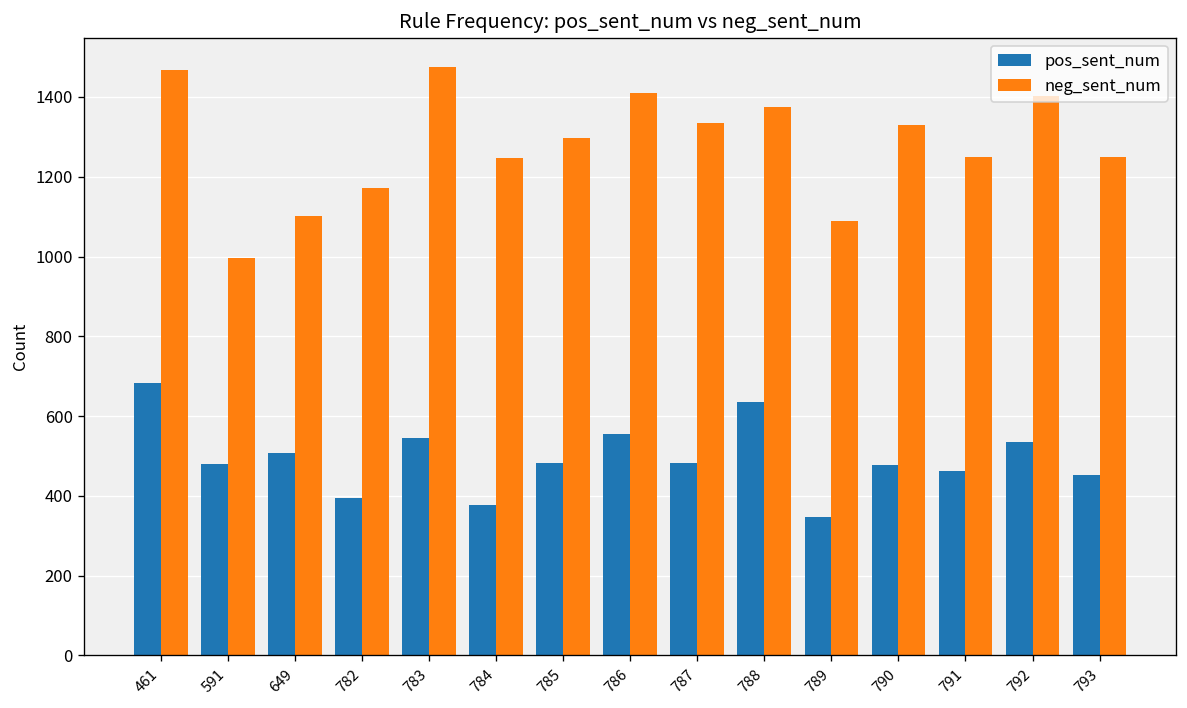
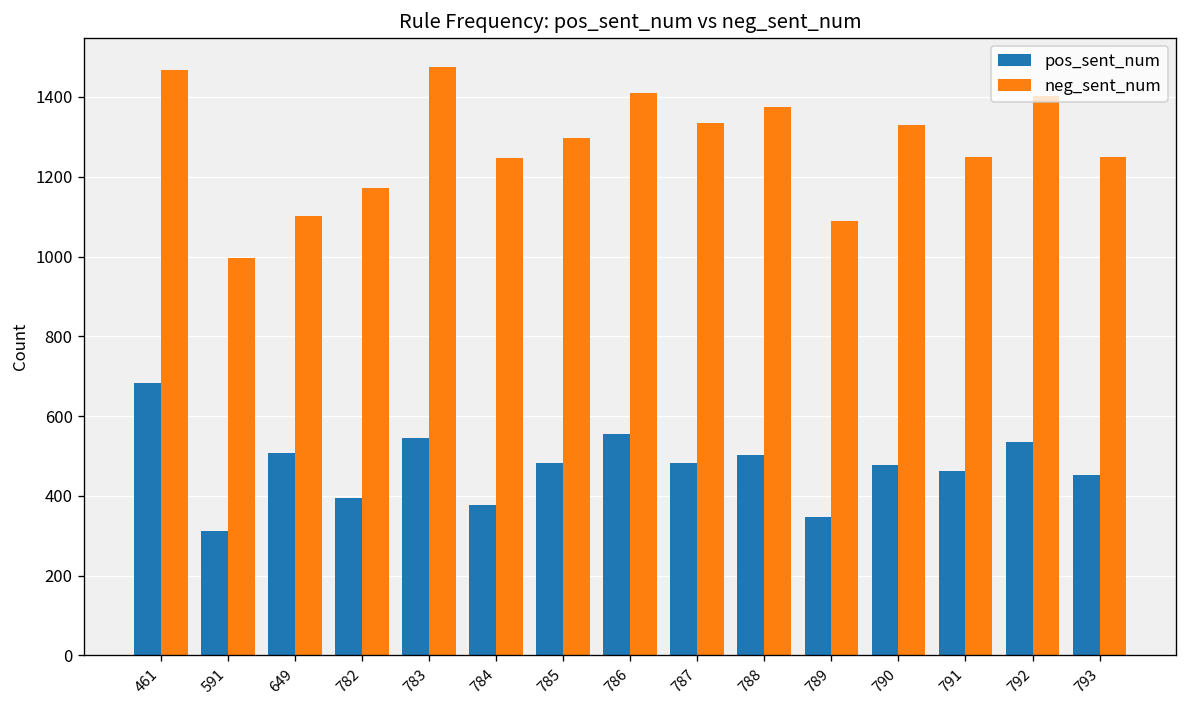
pos_sent_num, 591: 480 -> 310
pos_sent_num, 788: 640 -> 500
